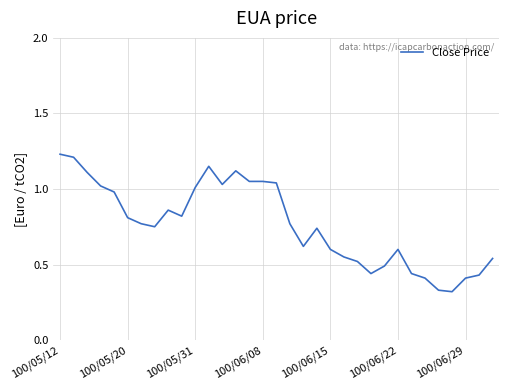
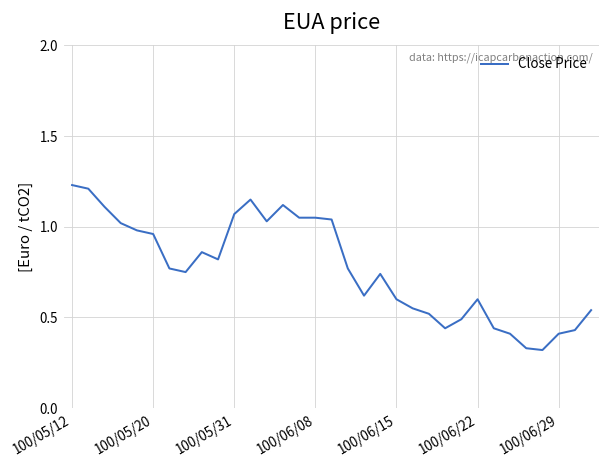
100/05/20: 0.81 -> 0.96
100/05/31: 1.01 -> 1.07
